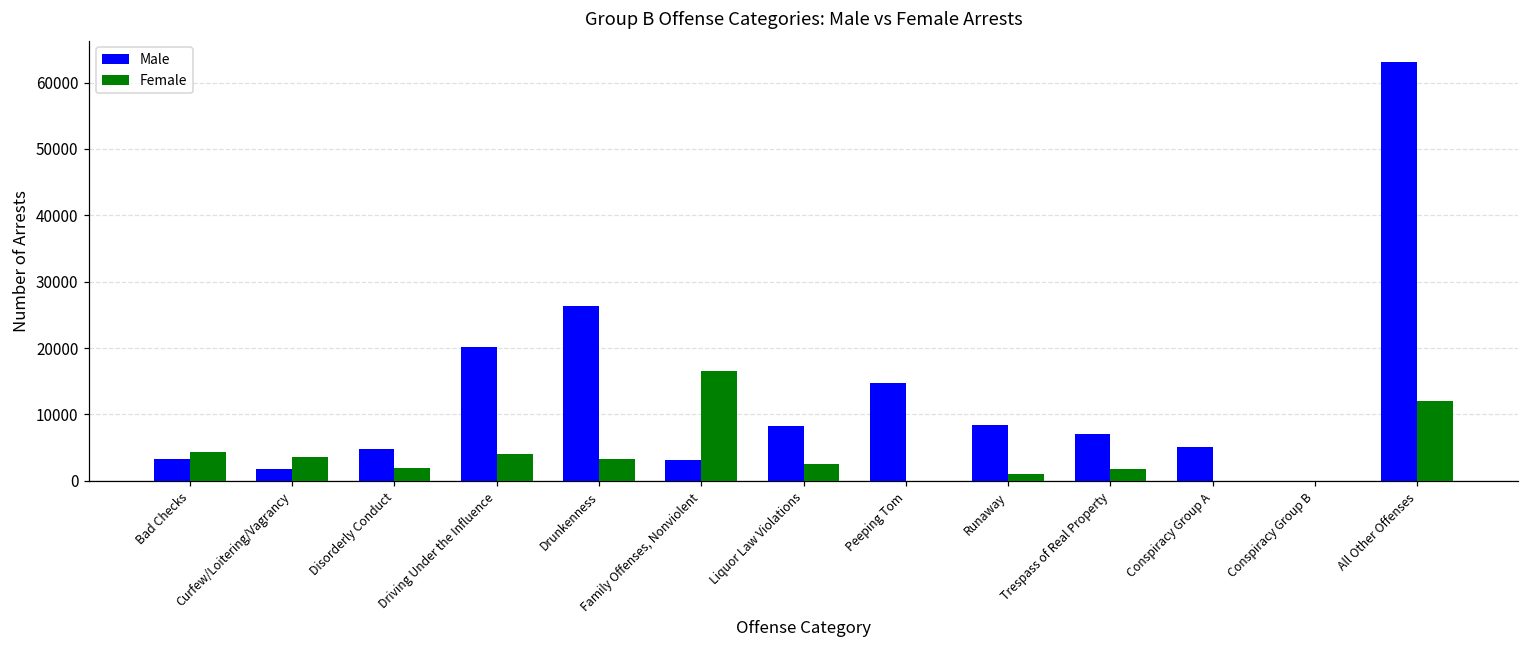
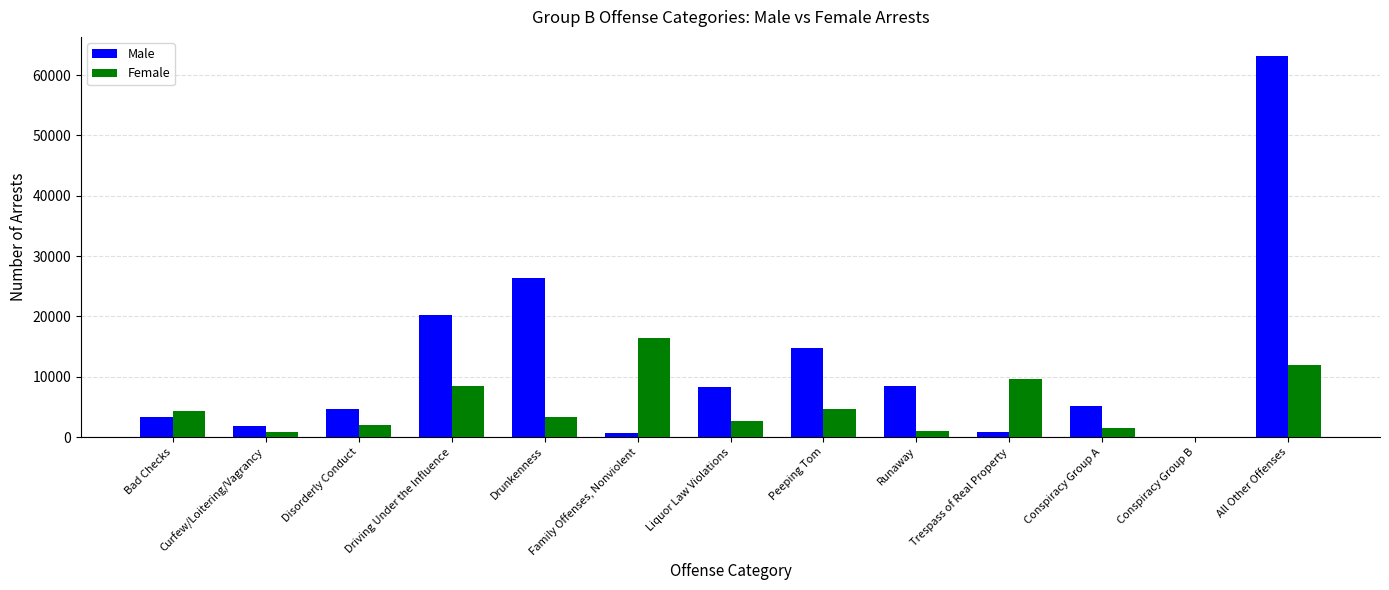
Female, Curfew/Loitering/Vagrancy: 4000 -> 1000
Female, Driving Under the Influence: 4000 -> 9000
Male, Family Offenses, Nonviolent: 3000 -> 1000
Female, Peeping Tom: 0 -> 5000
Male, Trespass of Real Property: 7000 -> 1000
Female, Trespass of Real Property: 2000 -> 10000
Female, Conspiracy Group A: 0 -> 2000
